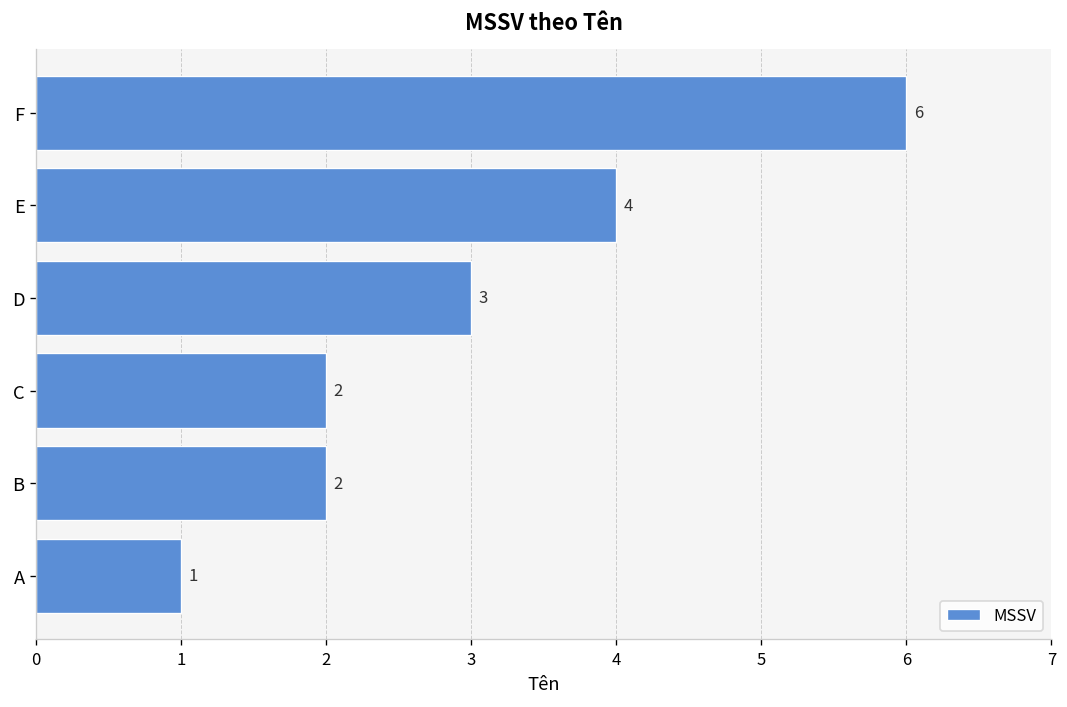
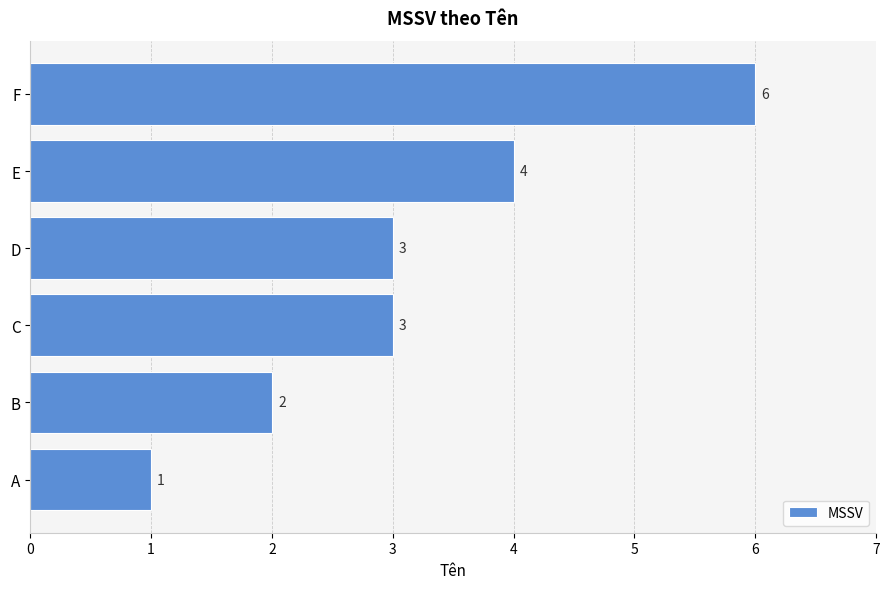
C: 2 -> 3
